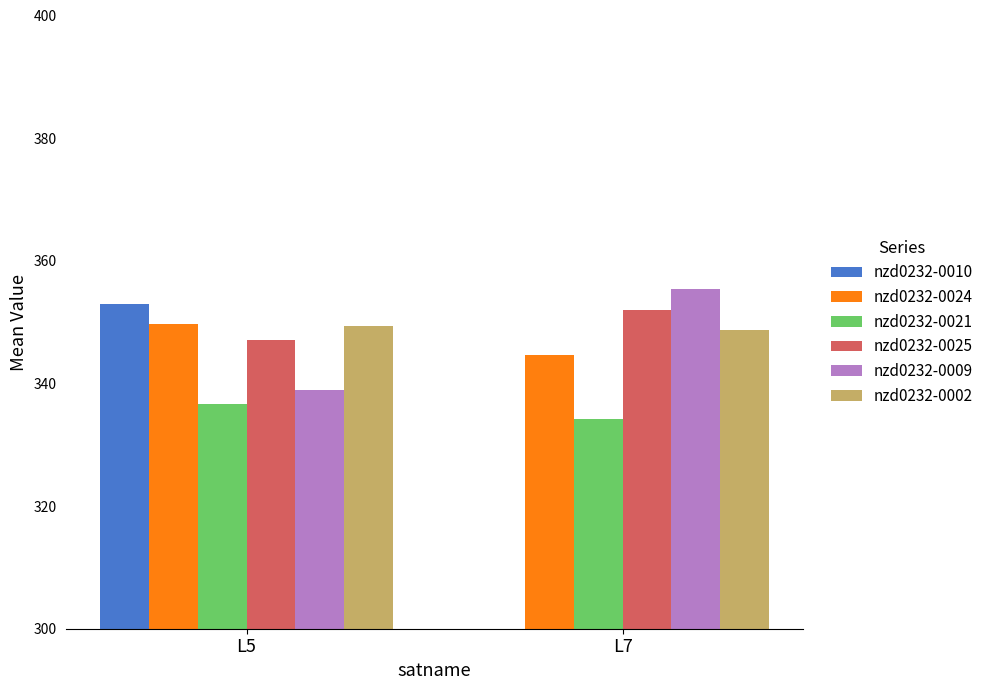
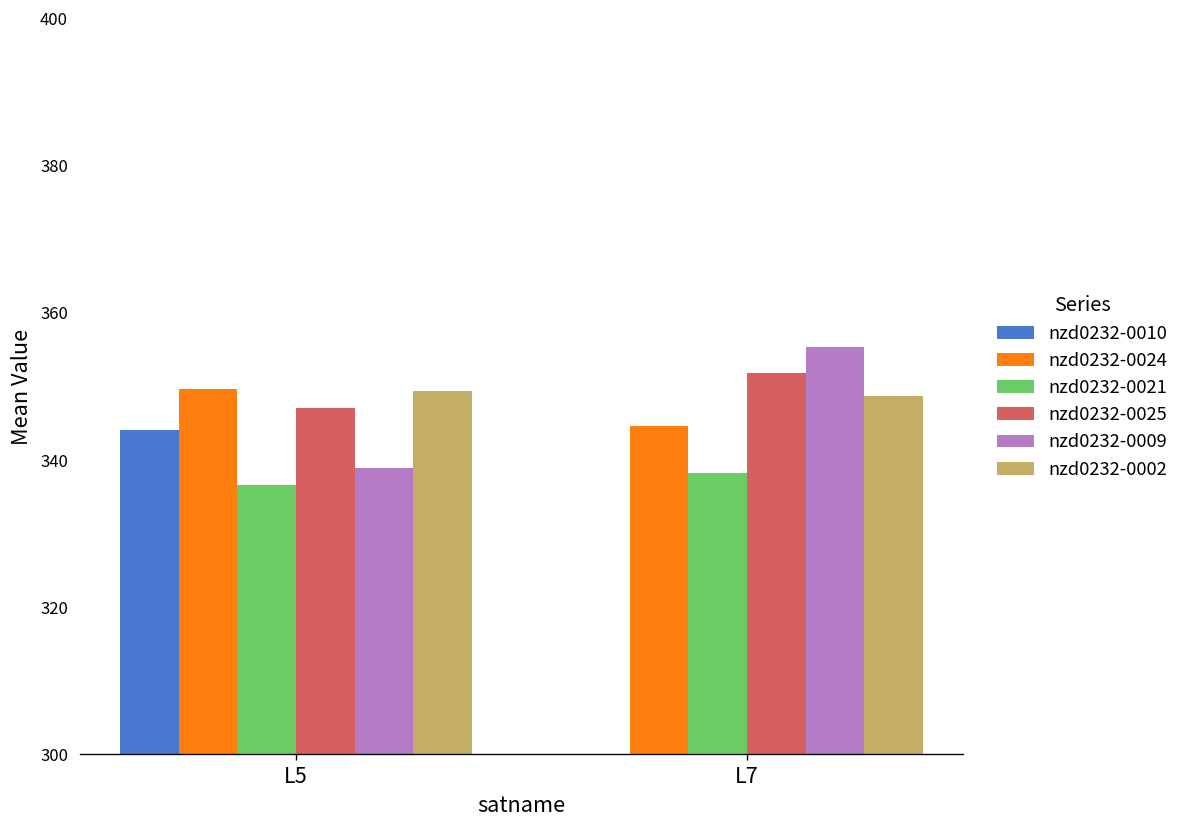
nzd0232-0010, L5: 353 -> 344
nzd0232-0021, L7: 334 -> 338
